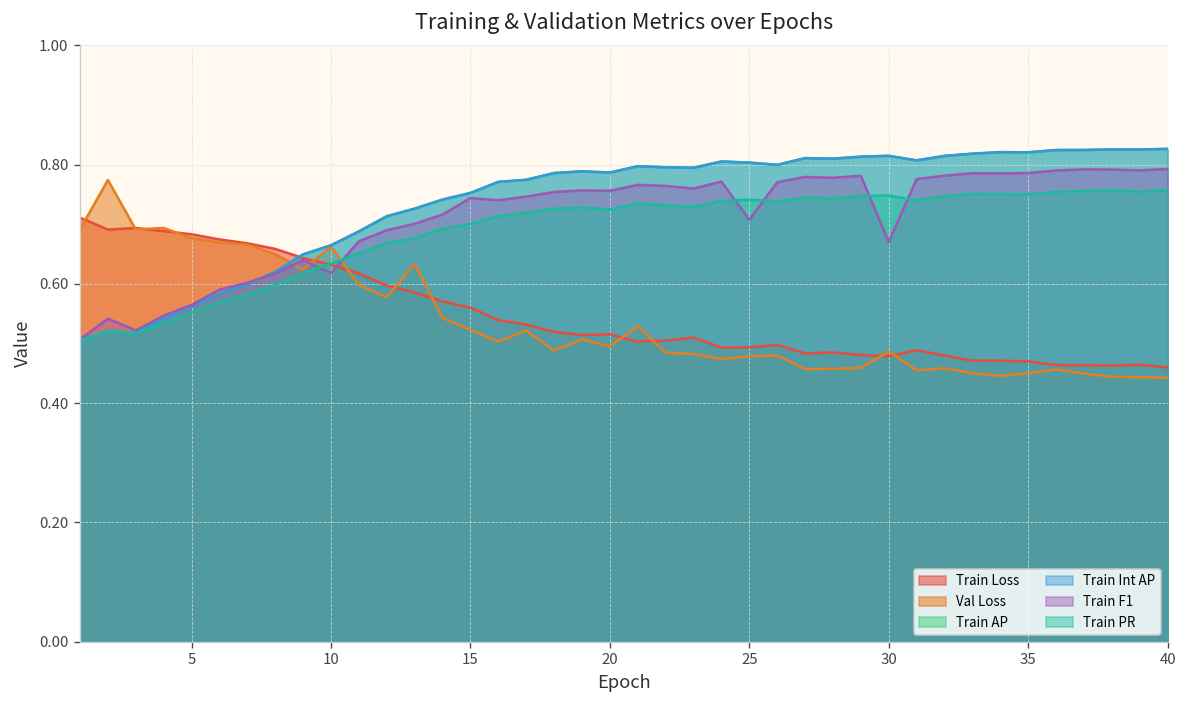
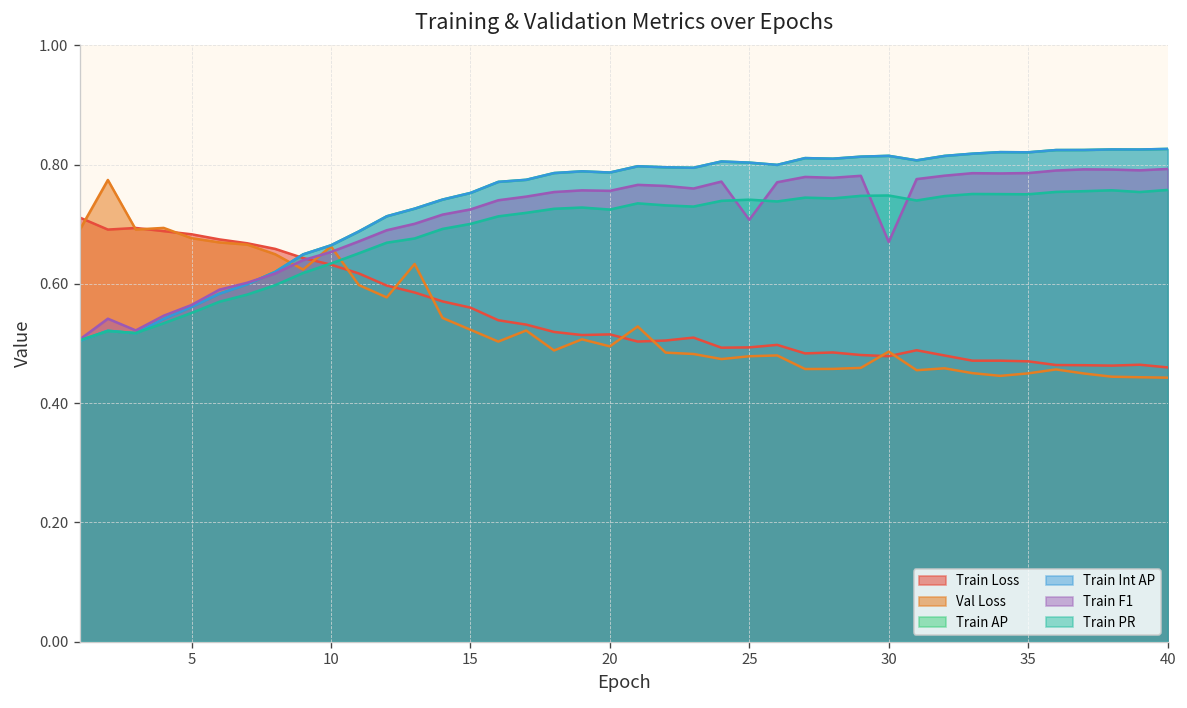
Train F1, 10: 0.62 -> 0.65
Train F1, 15: 0.74 -> 0.73
